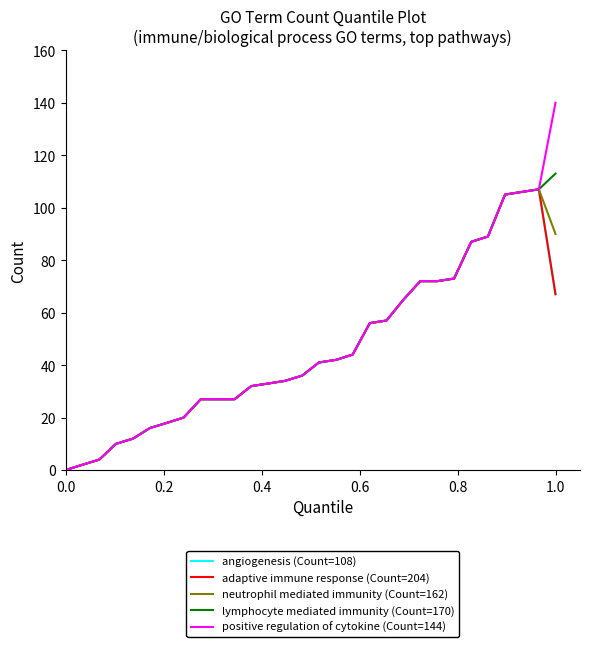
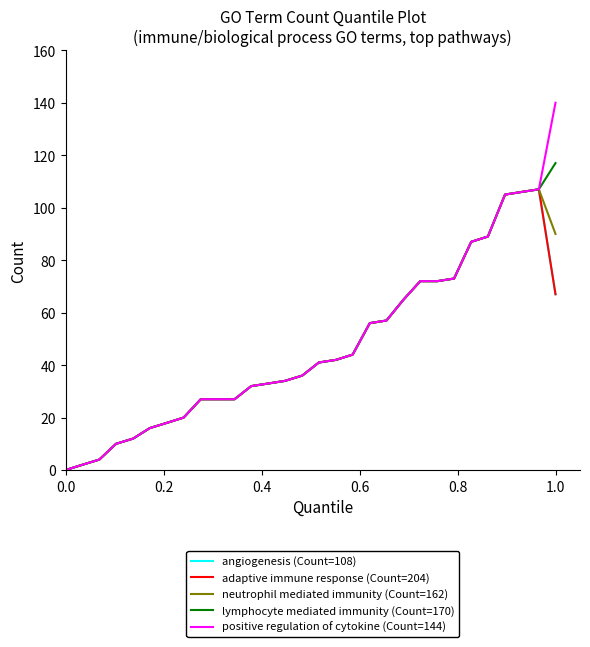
lymphocyte mediated immunity (Count=170), 1.0: 113 -> 117
